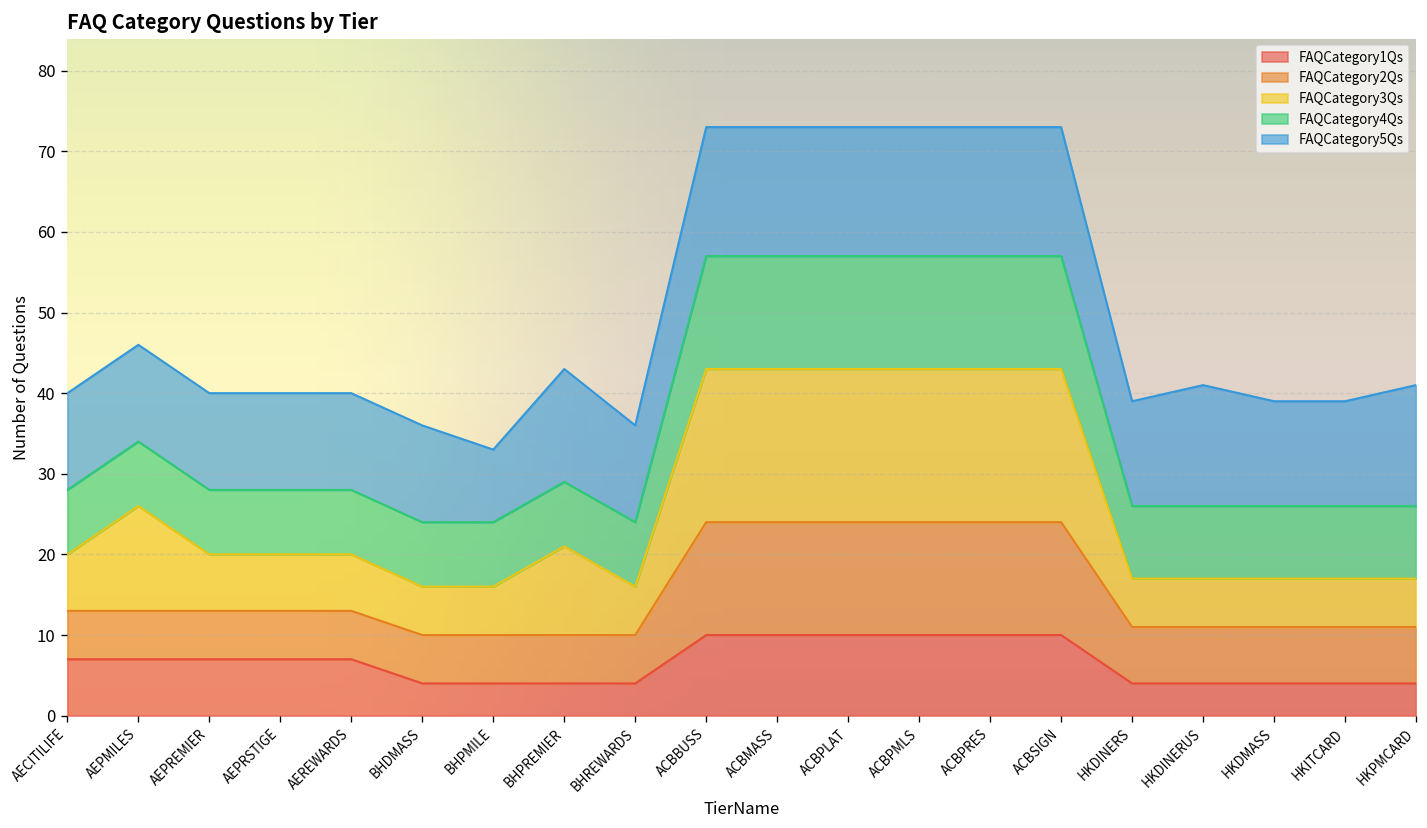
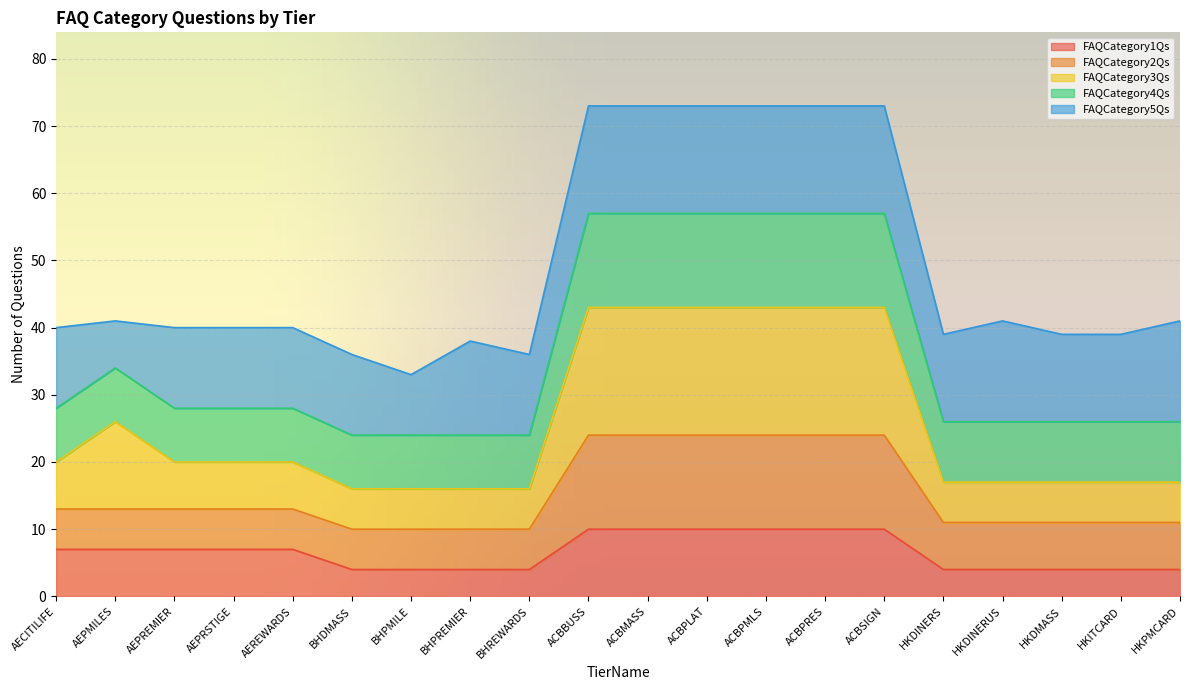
FAQCategory5Qs, AEPMILES: 12 -> 7
FAQCategory3Qs, BHPREMIER: 11 -> 6
